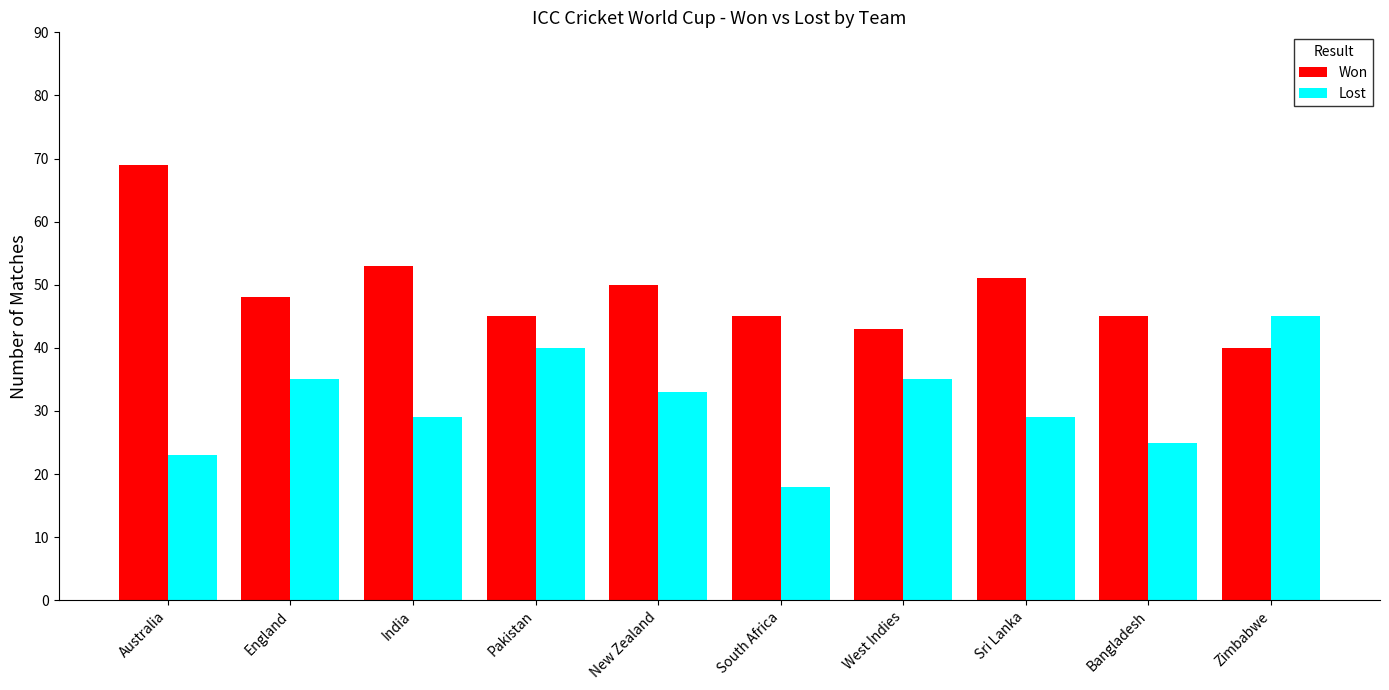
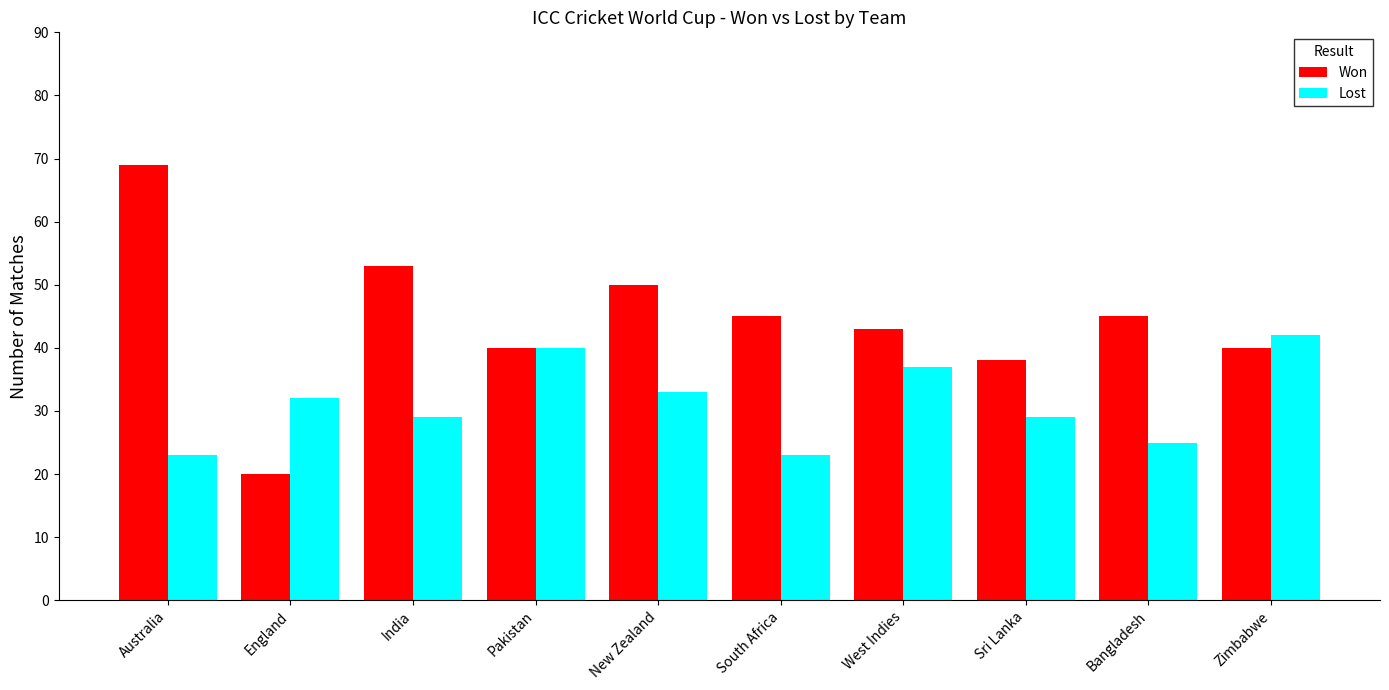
Won, England: 48 -> 20
Lost, England: 35 -> 32
Won, Pakistan: 45 -> 40
Lost, South Africa: 18 -> 23
Lost, West Indies: 35 -> 37
Won, Sri Lanka: 51 -> 38
Lost, Zimbabwe: 45 -> 42
